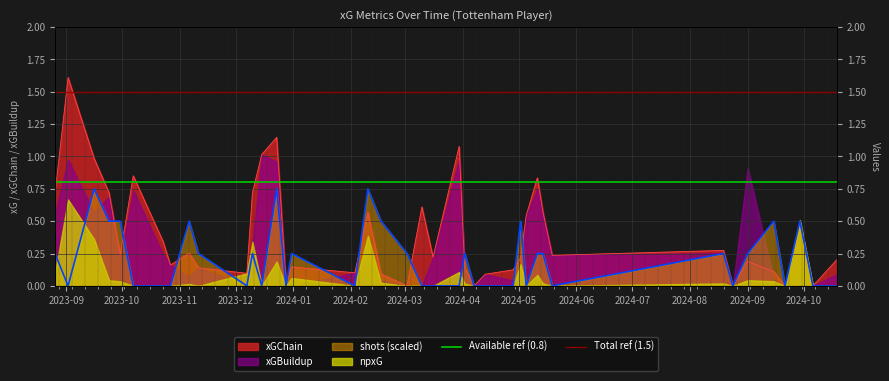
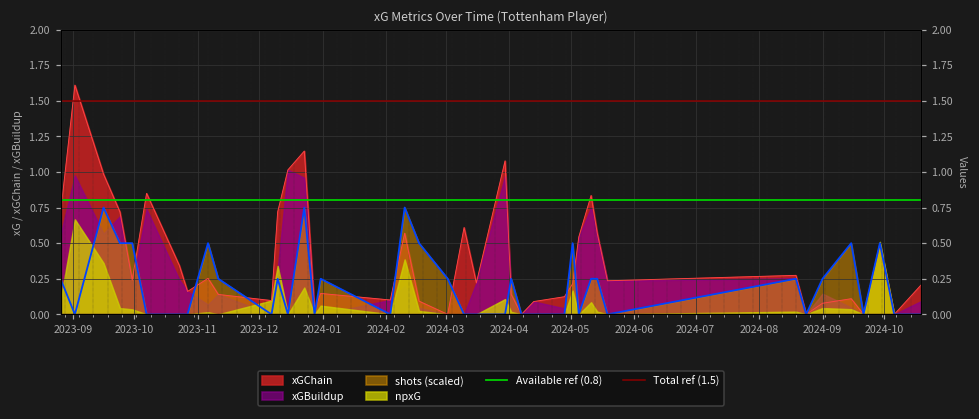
xGChain, 2024-09: 0.19 -> 0.08
xGBuildup, 2024-09: 0.92 -> 0.15
